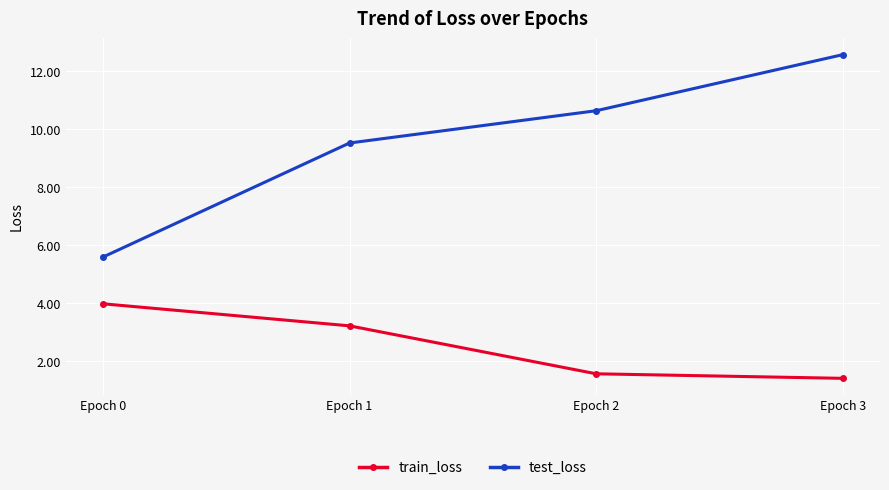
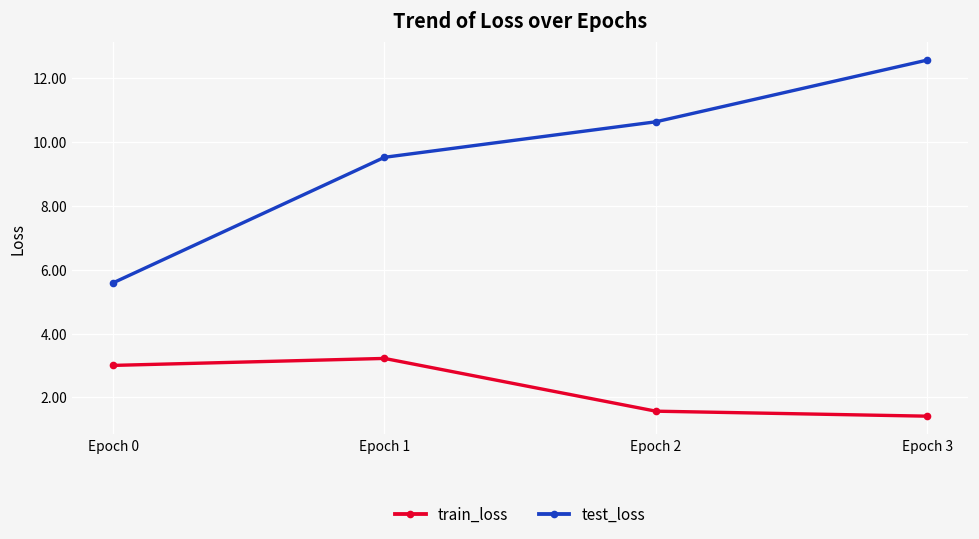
train_loss, Epoch 0: 4.0 -> 3.0
